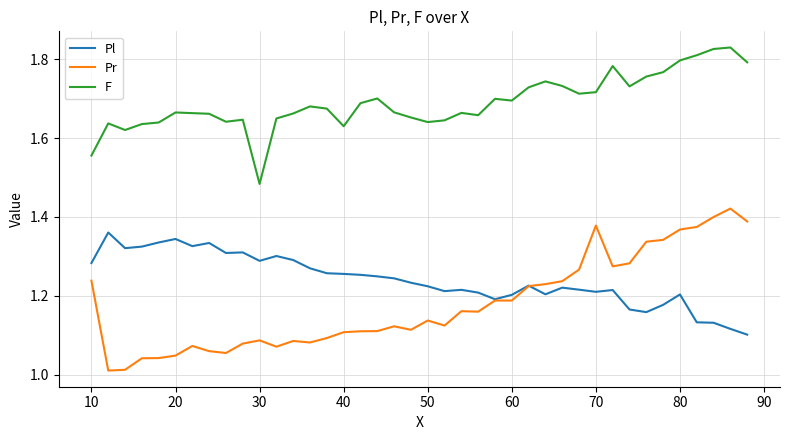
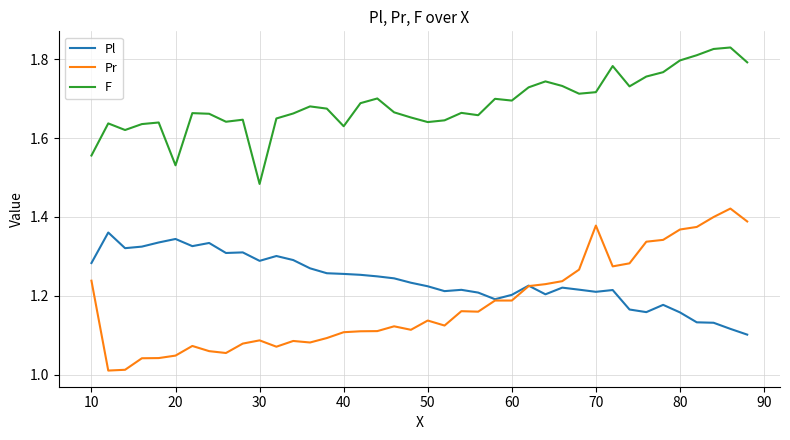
F, 20: 1.66 -> 1.53
Pl, 80: 1.20 -> 1.16
